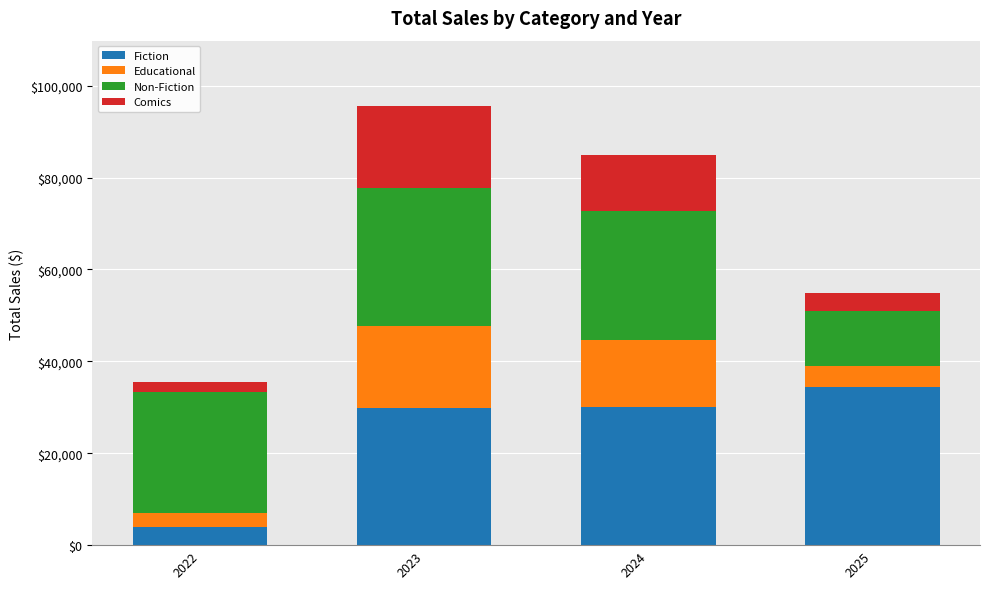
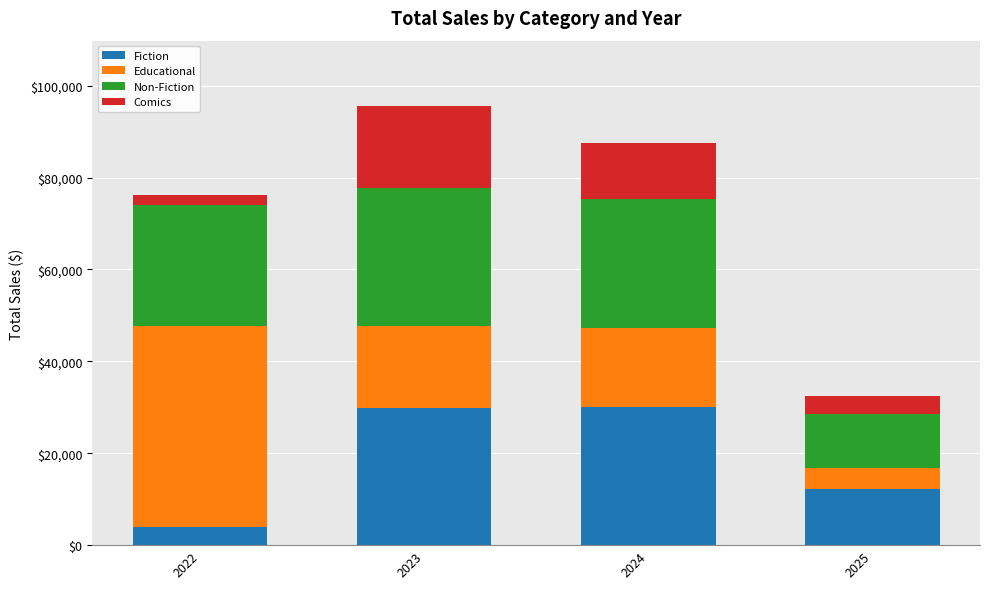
Educational, 2022: $3,000 -> $44,000
Educational, 2024: $15,000 -> $17,000
Fiction, 2025: $34,000 -> $12,000
